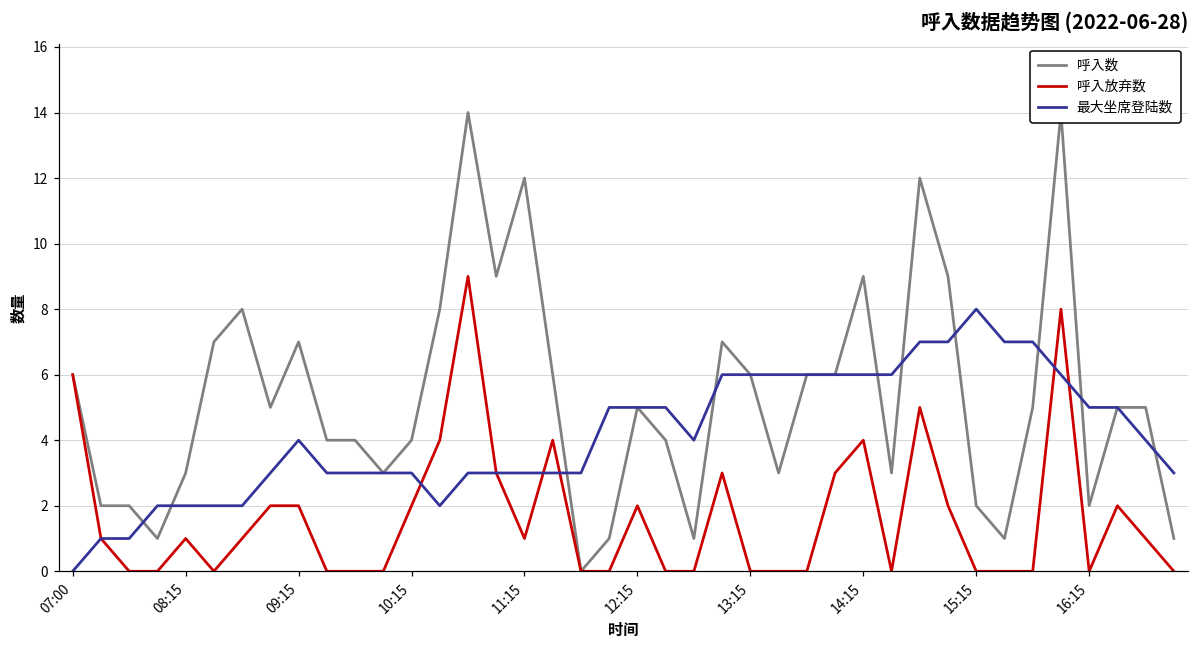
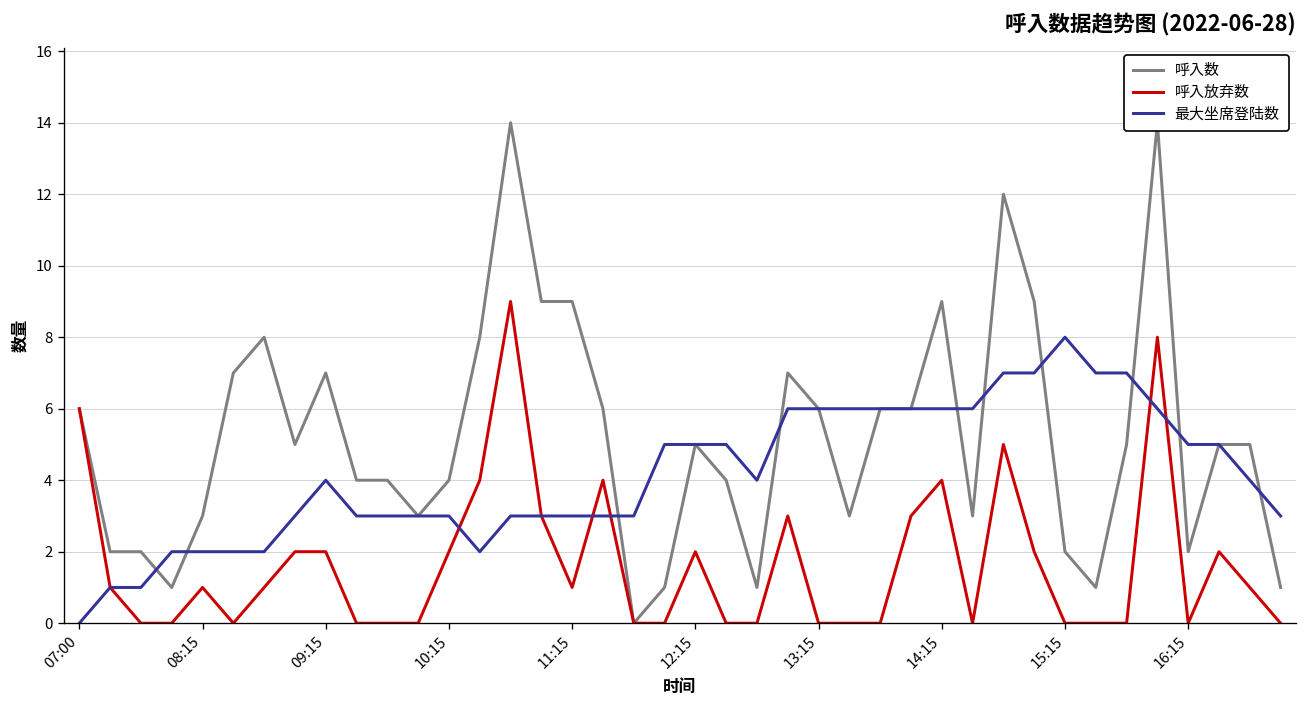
呼入数, 11:15: 12 -> 9
